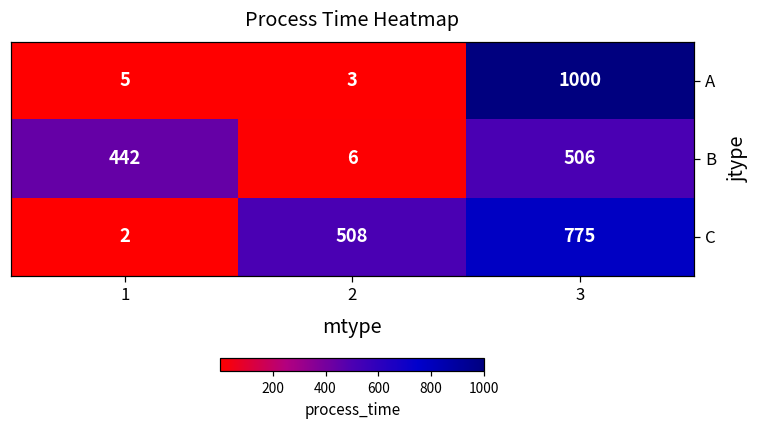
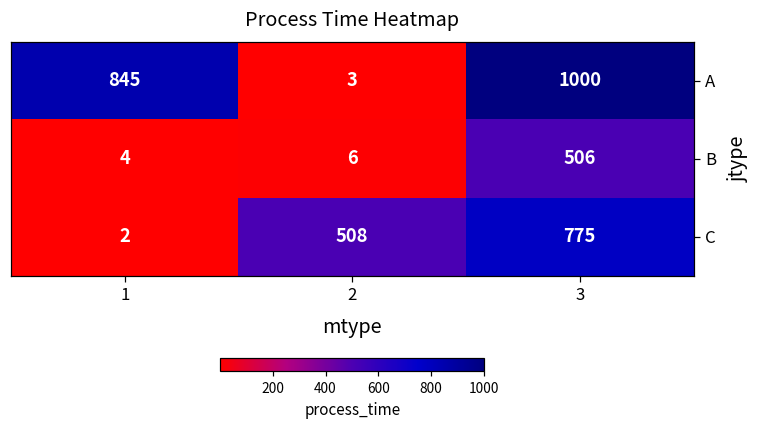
A, 1: 5 -> 845
B, 1: 442 -> 4
